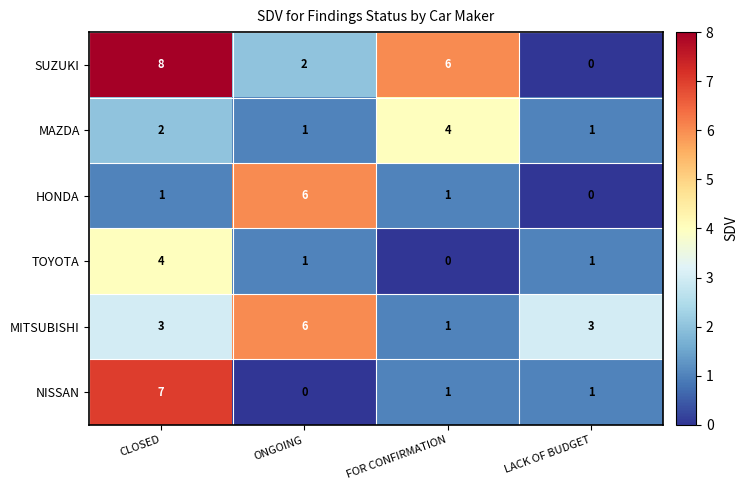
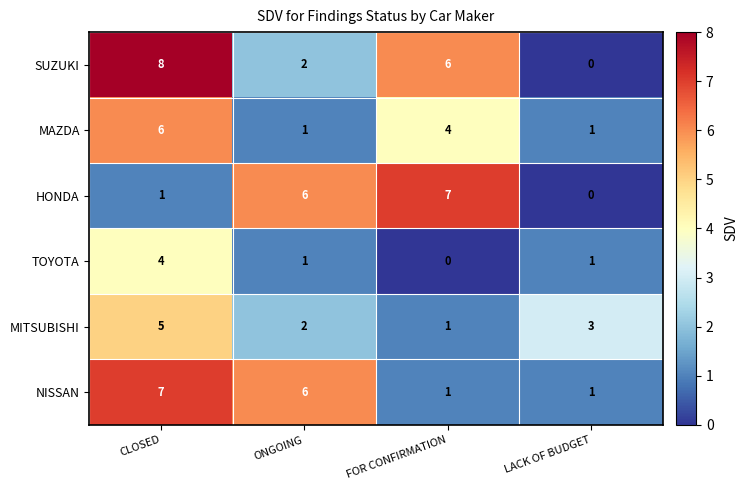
MAZDA, CLOSED: 2 -> 6
HONDA, FOR CONFIRMATION: 1 -> 7
MITSUBISHI, CLOSED: 3 -> 5
MITSUBISHI, ONGOING: 6 -> 2
NISSAN, ONGOING: 0 -> 6
